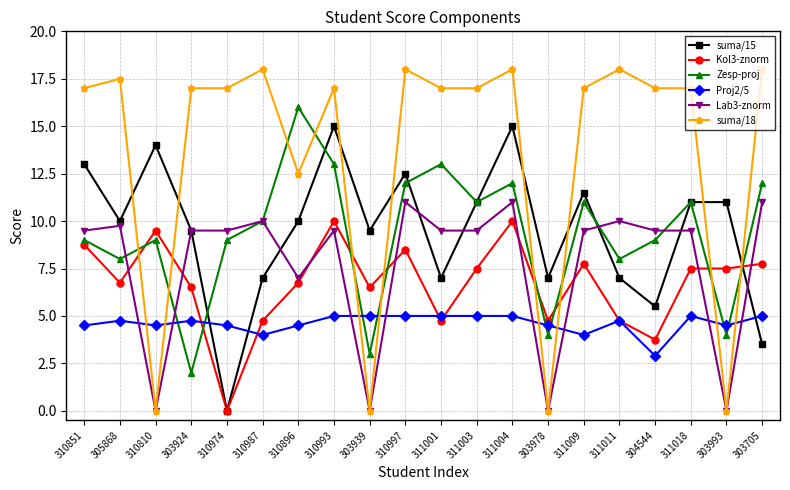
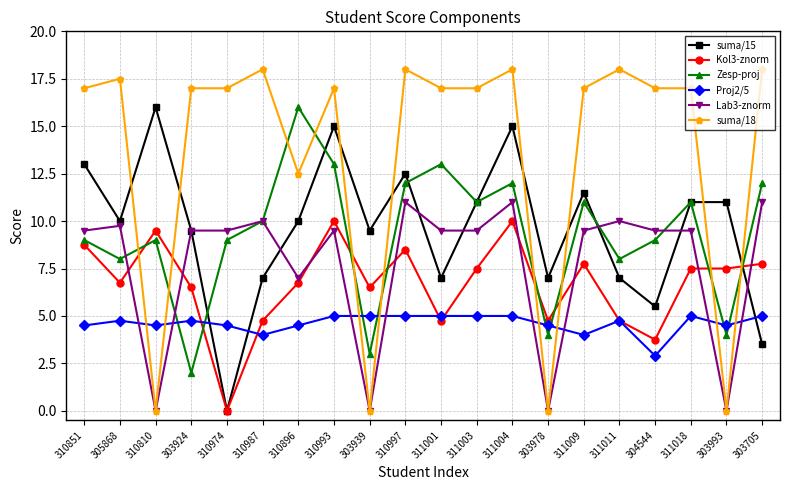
suma/15, 310810: 14 -> 16
